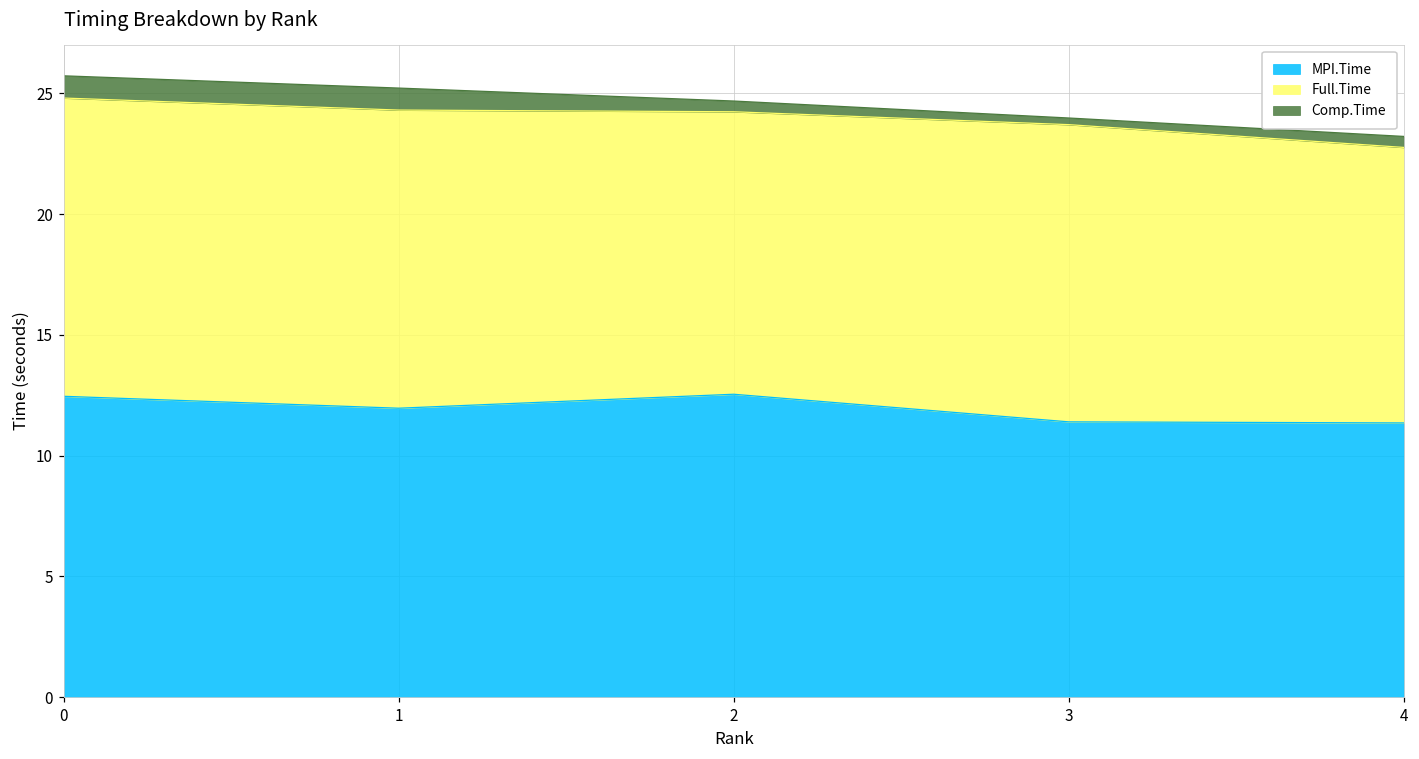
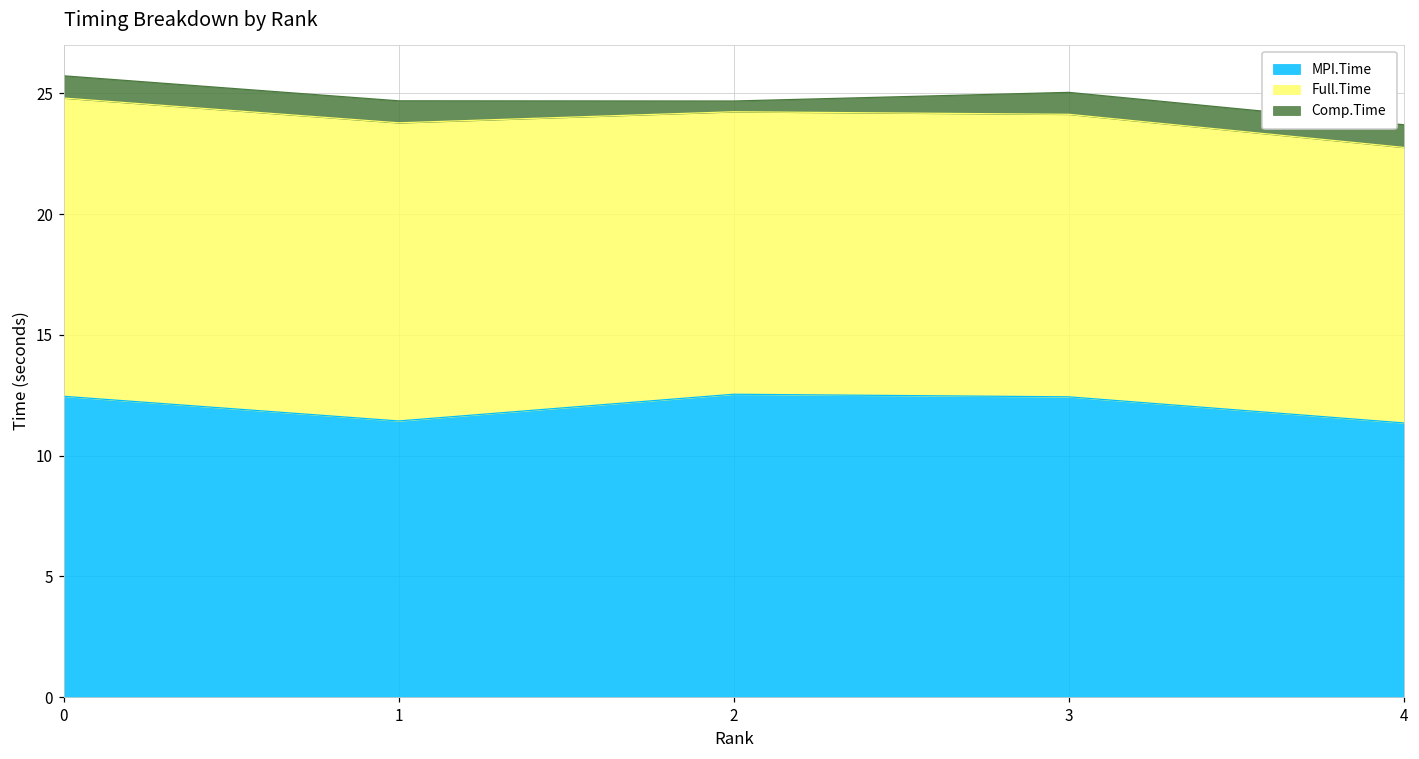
MPI.Time, 1: 12.0 -> 11.4
MPI.Time, 3: 11.4 -> 12.4
Full.Time, 3: 12.3 -> 11.7
Comp.Time, 3: 0.3 -> 0.9
Comp.Time, 4: 0.5 -> 0.9
